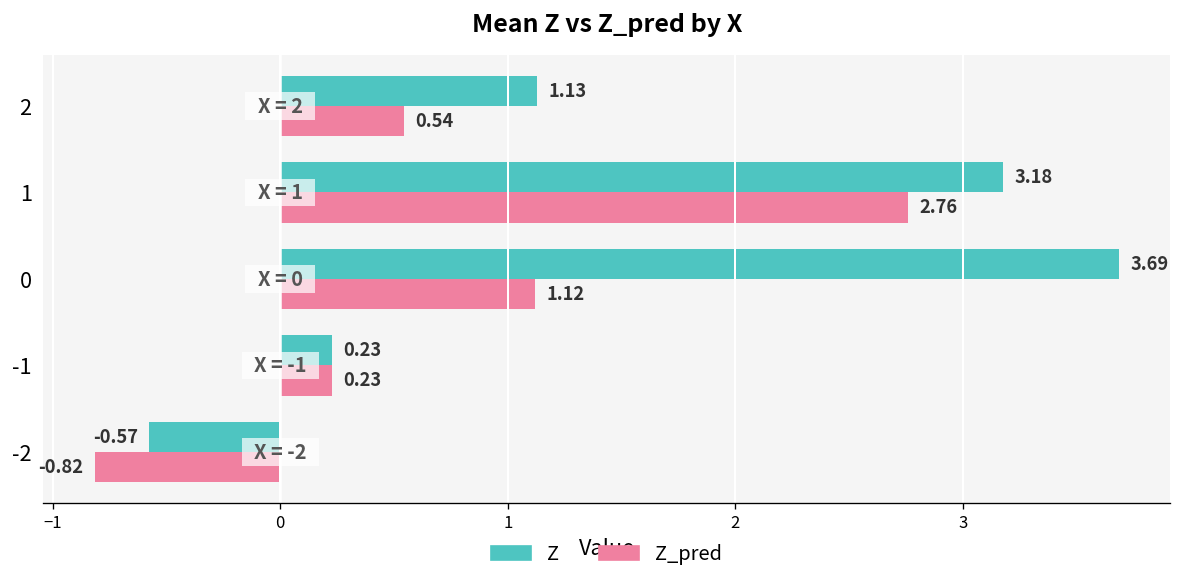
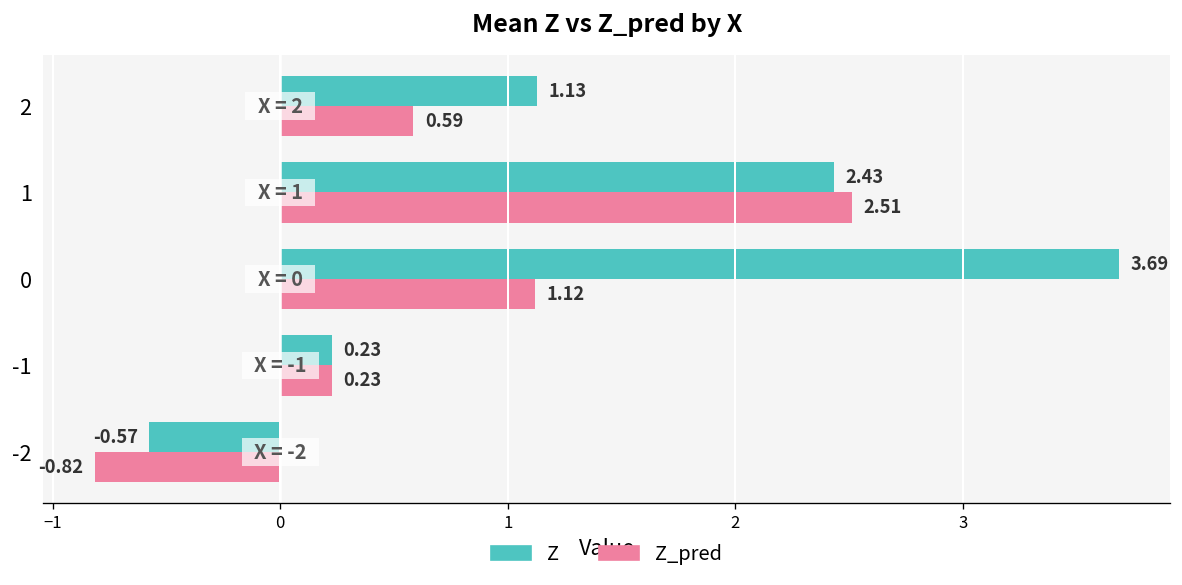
Z_pred, 2: 0.54 -> 0.59
Z, 1: 3.18 -> 2.43
Z_pred, 1: 2.76 -> 2.51
